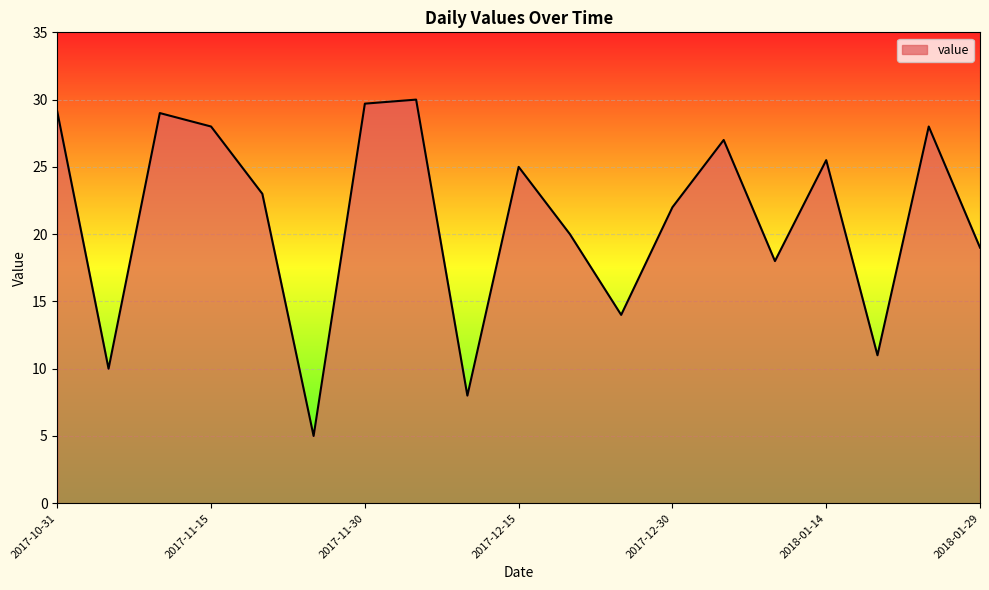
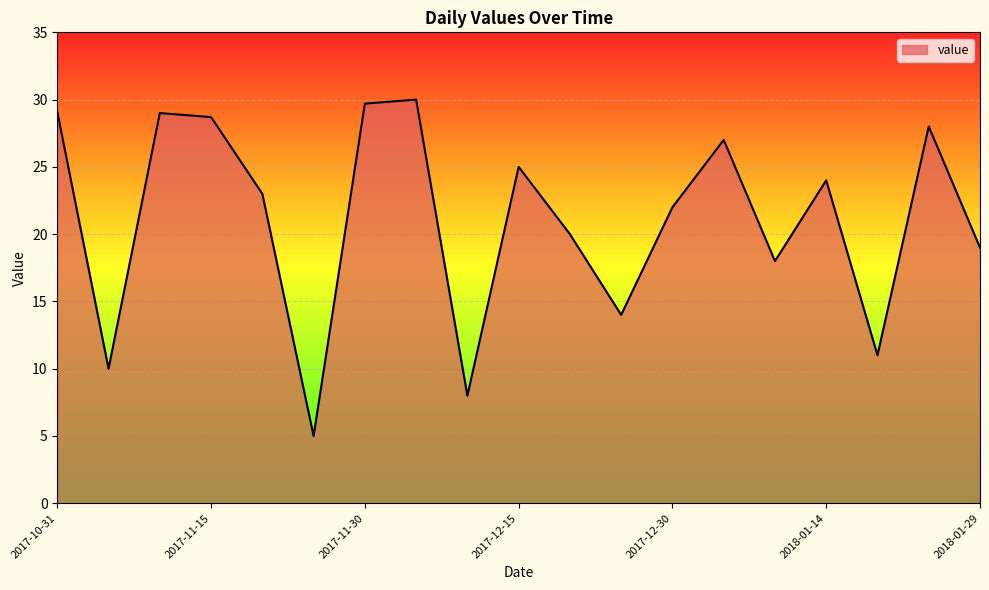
2017-11-15: 28.0 -> 28.7
2018-01-14: 25.5 -> 24.0
